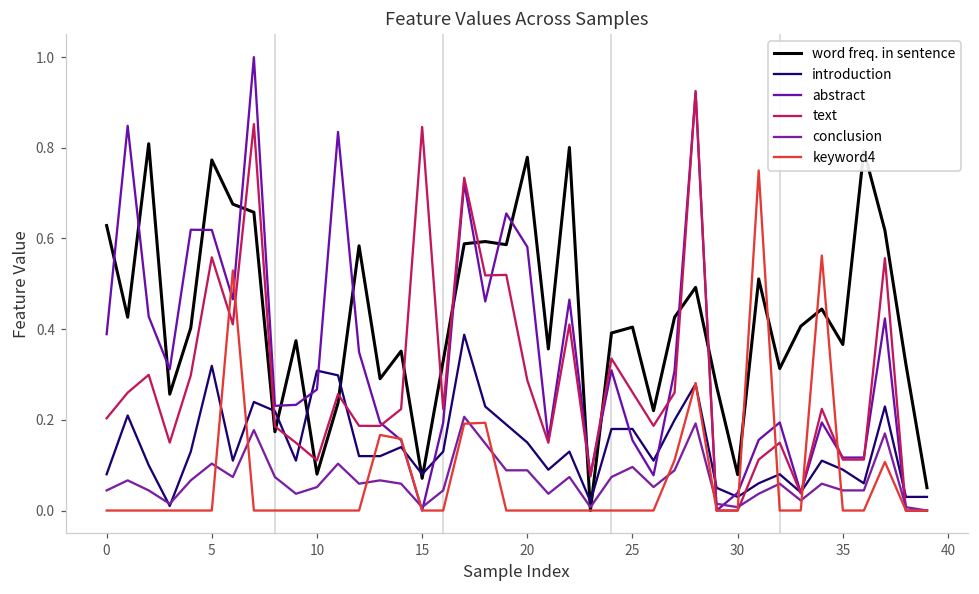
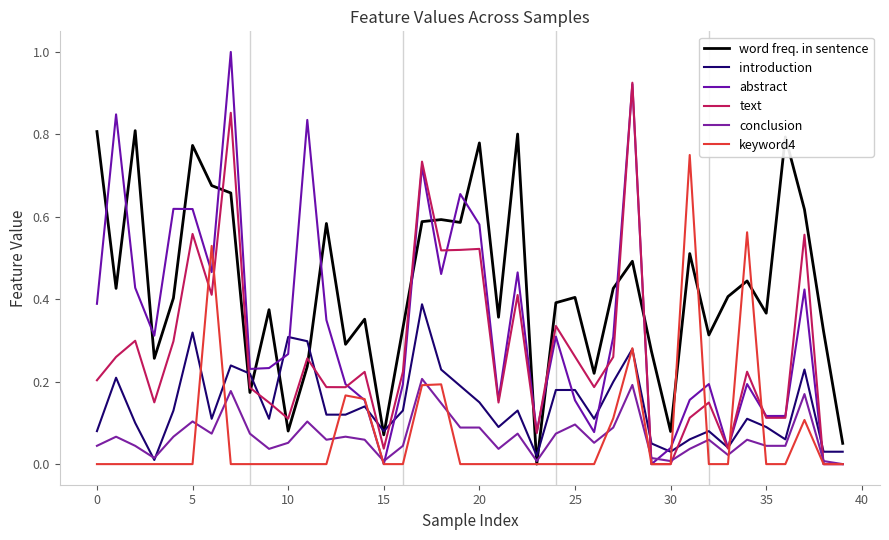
word freq. in sentence, 0: 0.63 -> 0.81
text, 15: 0.85 -> 0.04
text, 20: 0.29 -> 0.52
